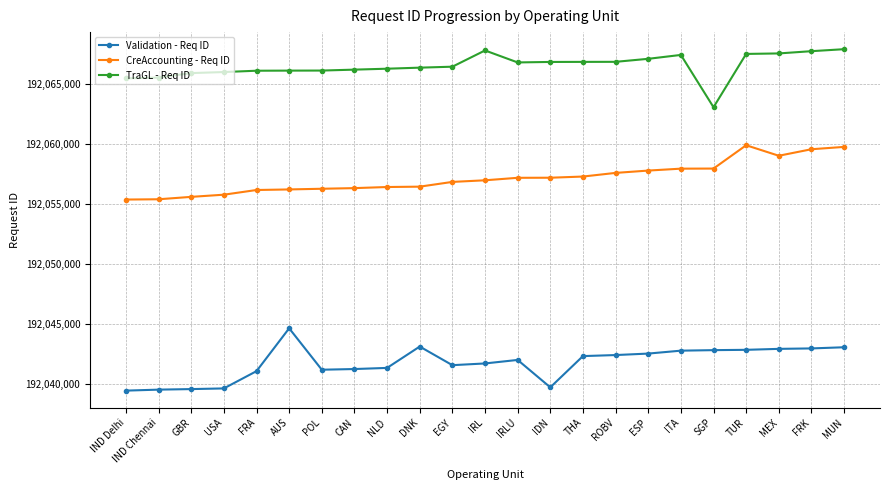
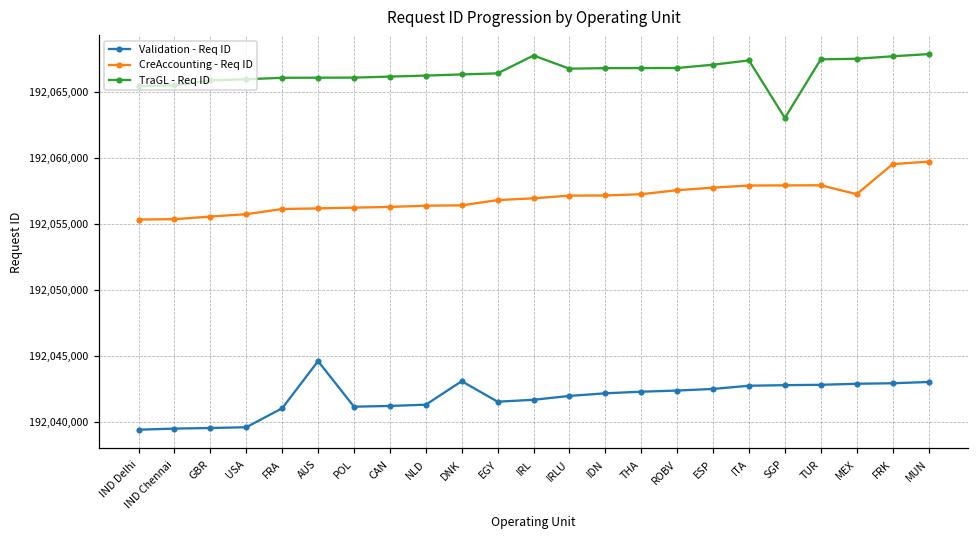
Validation - Req ID, IDN: 192,039,700 -> 192,042,200
CreAccounting - Req ID, TUR: 192,059,900 -> 192,058,000
CreAccounting - Req ID, MEX: 192,059,000 -> 192,057,300
